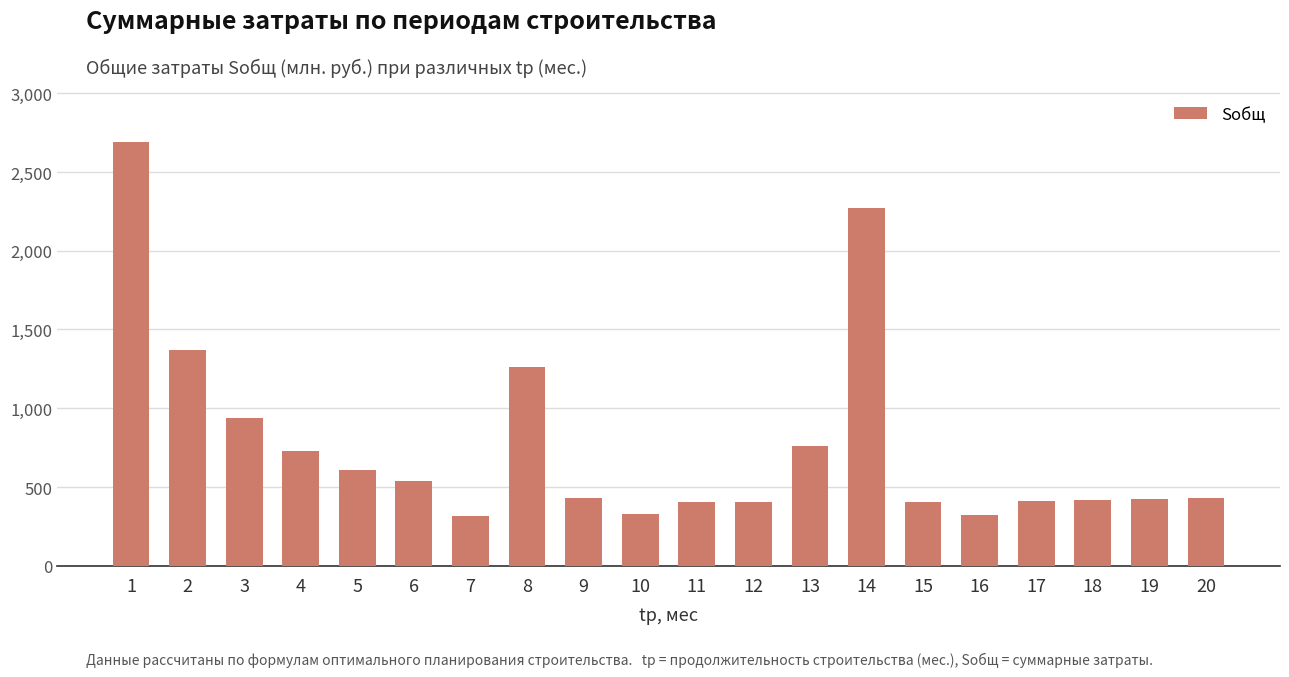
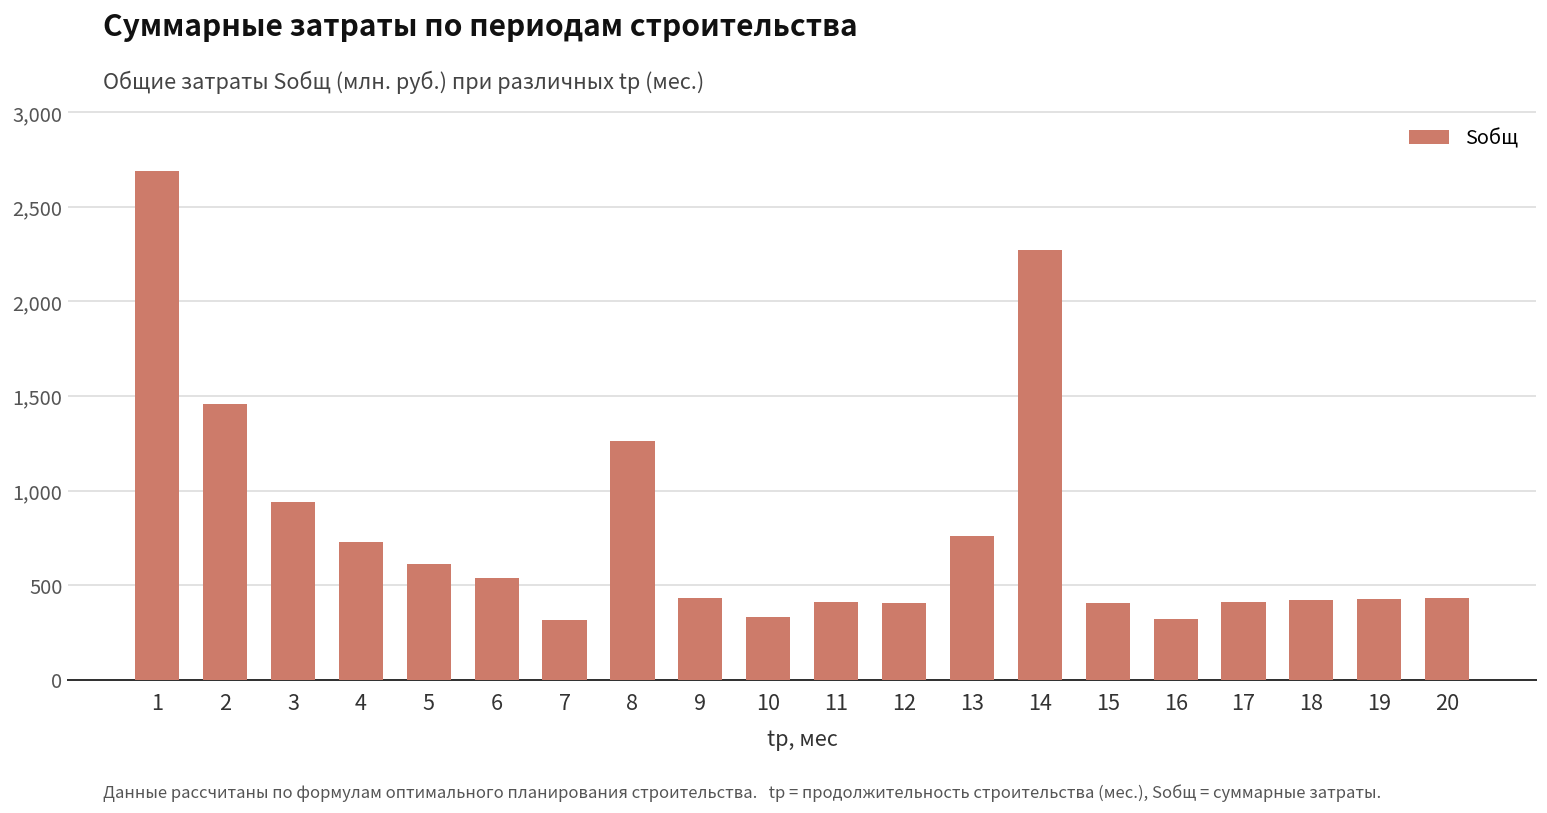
2: 1,370 -> 1,460
